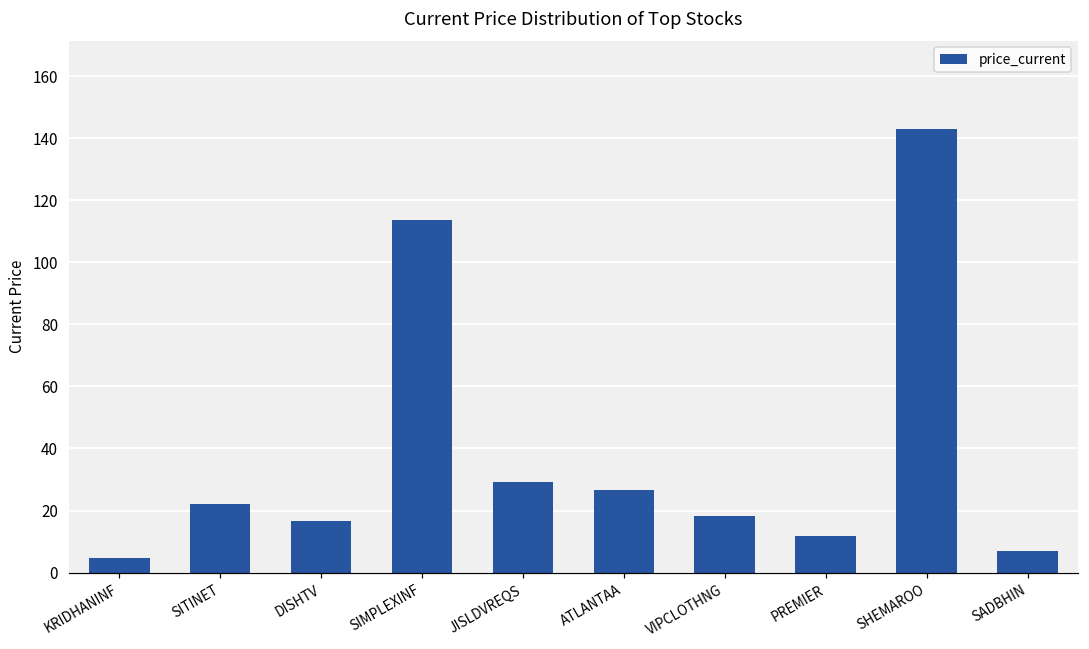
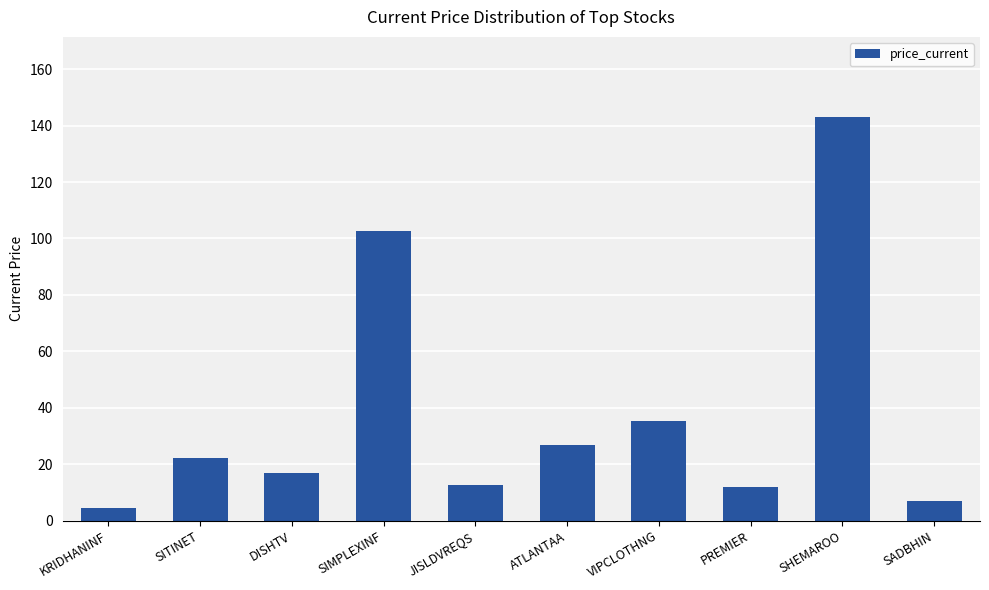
SIMPLEXINF: 114 -> 103
JISLDVREQS: 29 -> 12
VIPCLOTHNG: 18 -> 35
